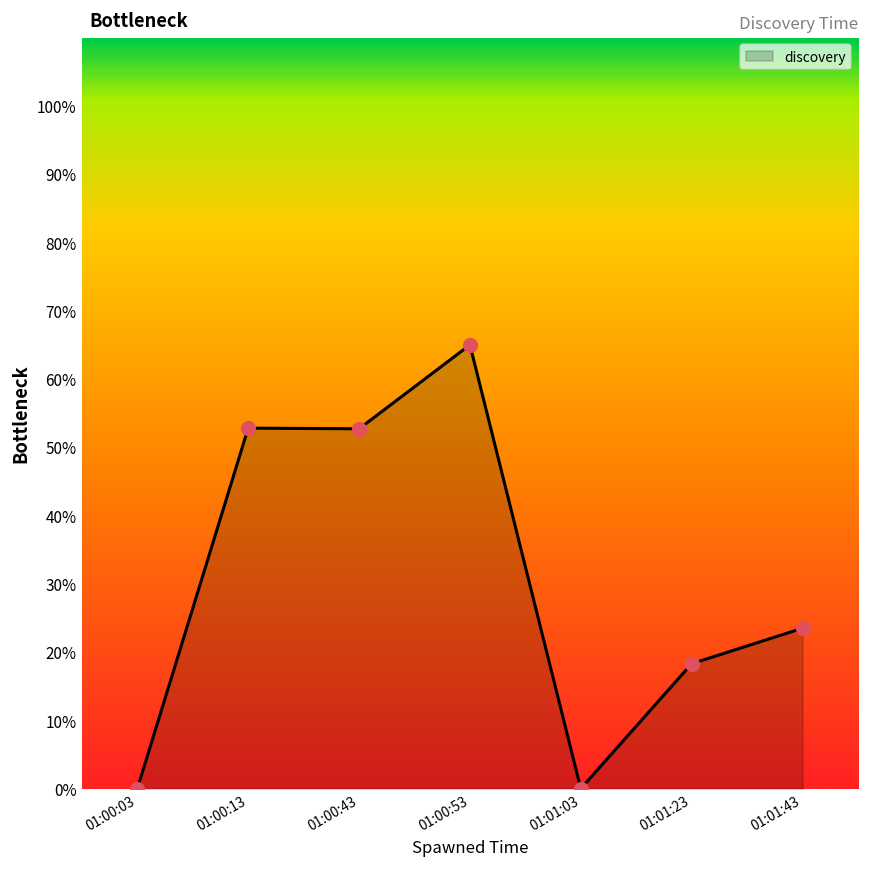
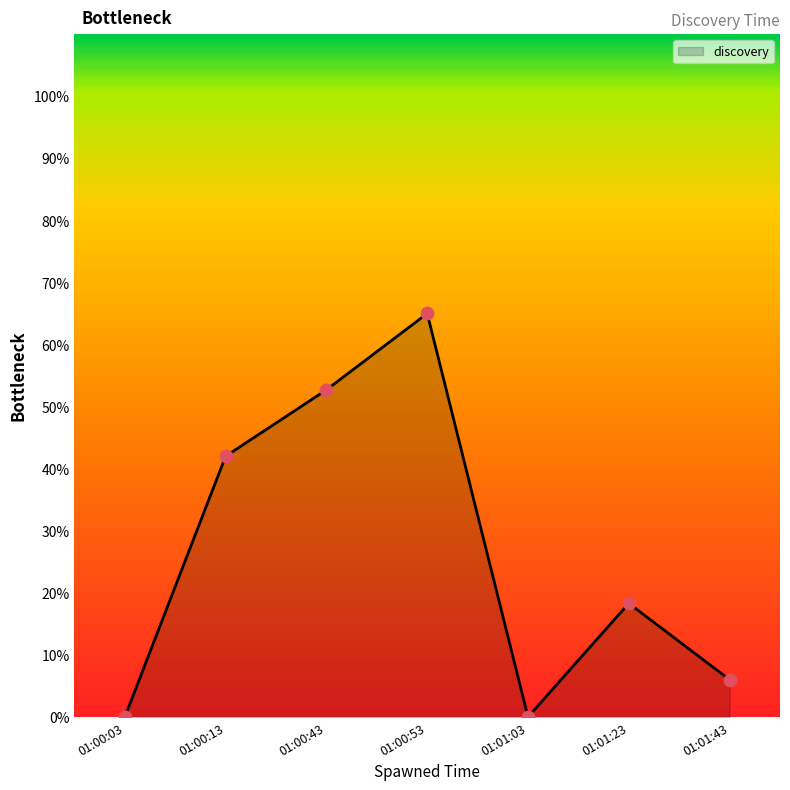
01:00:13: 53% -> 42%
01:01:43: 24% -> 6%
